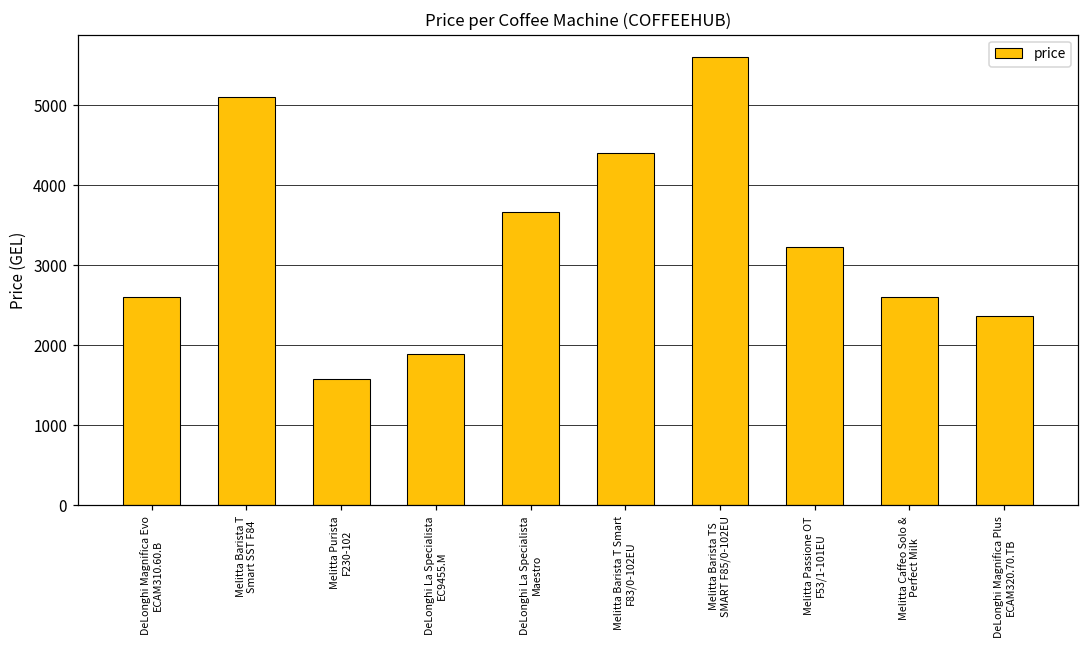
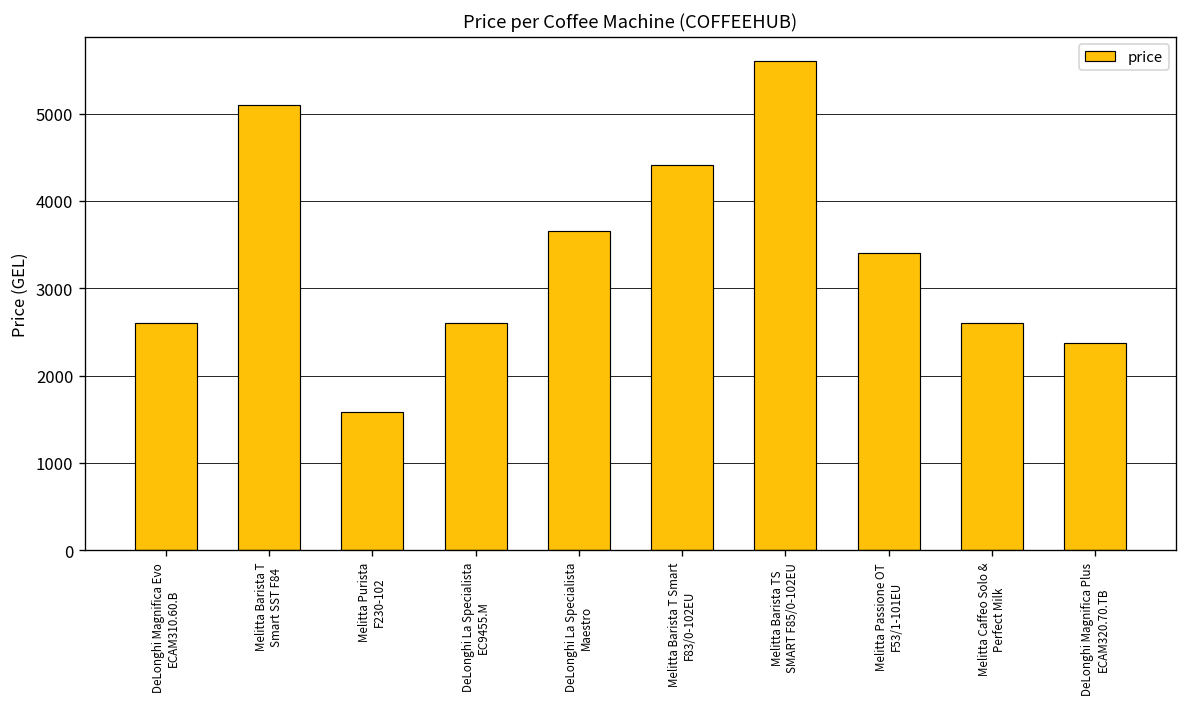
DeLonghi La Specialista EC9455.M: 1900 -> 2600
Melitta Passione OT F53/1-101EU: 3200 -> 3400
